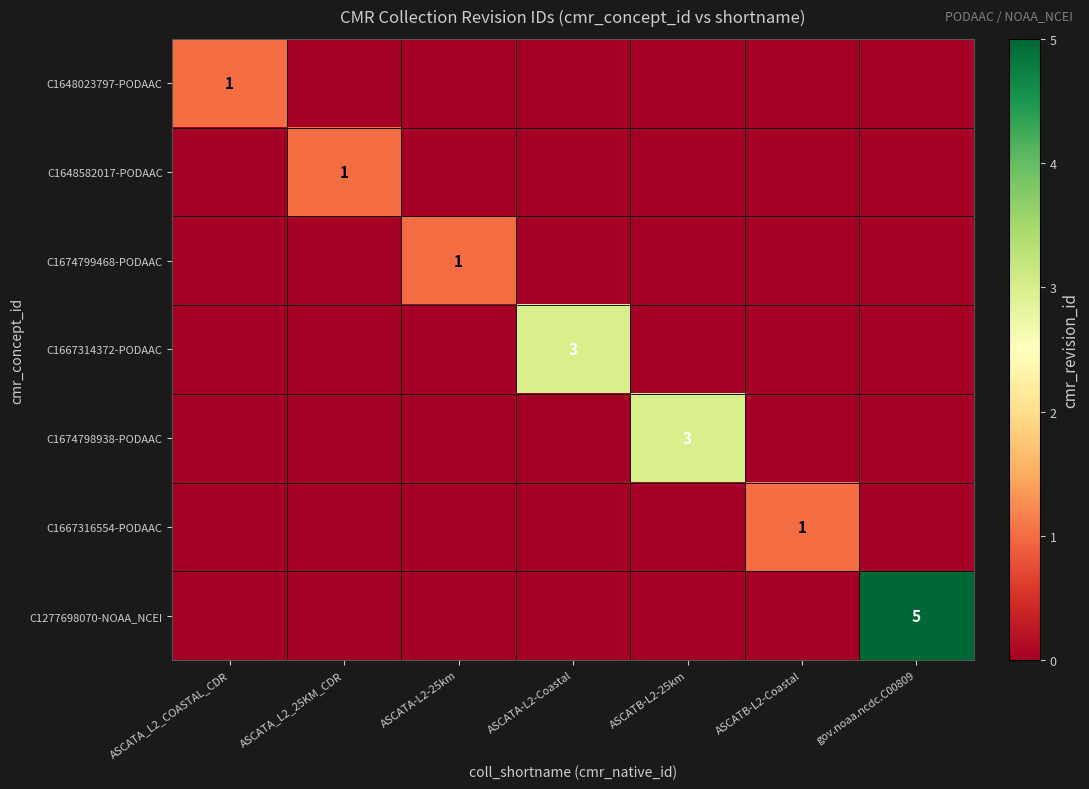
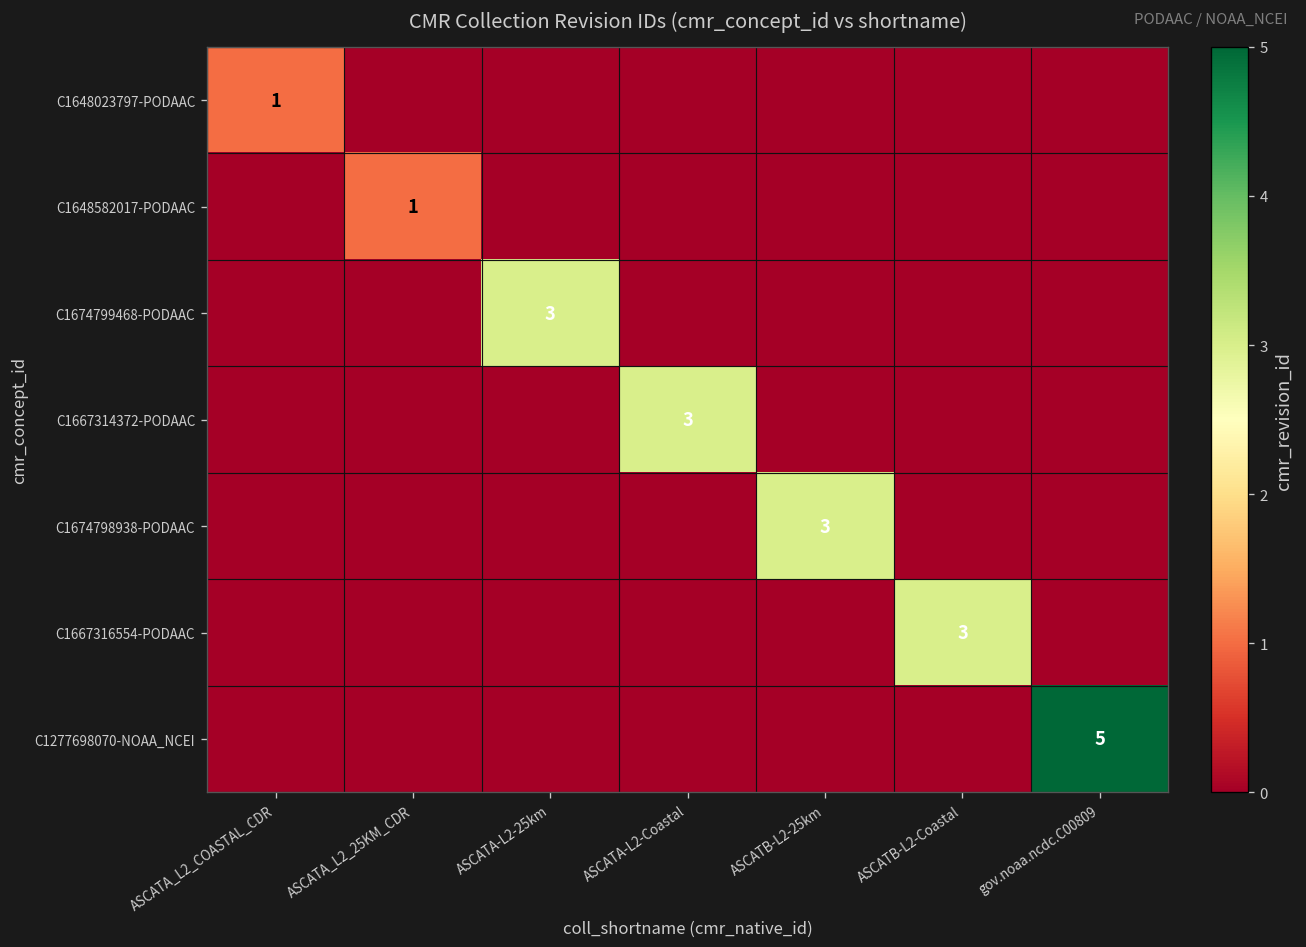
C1674799468-PODAAC, ASCATA-L2-25km: 1 -> 3
C1667316554-PODAAC, ASCATB-L2-Coastal: 1 -> 3
